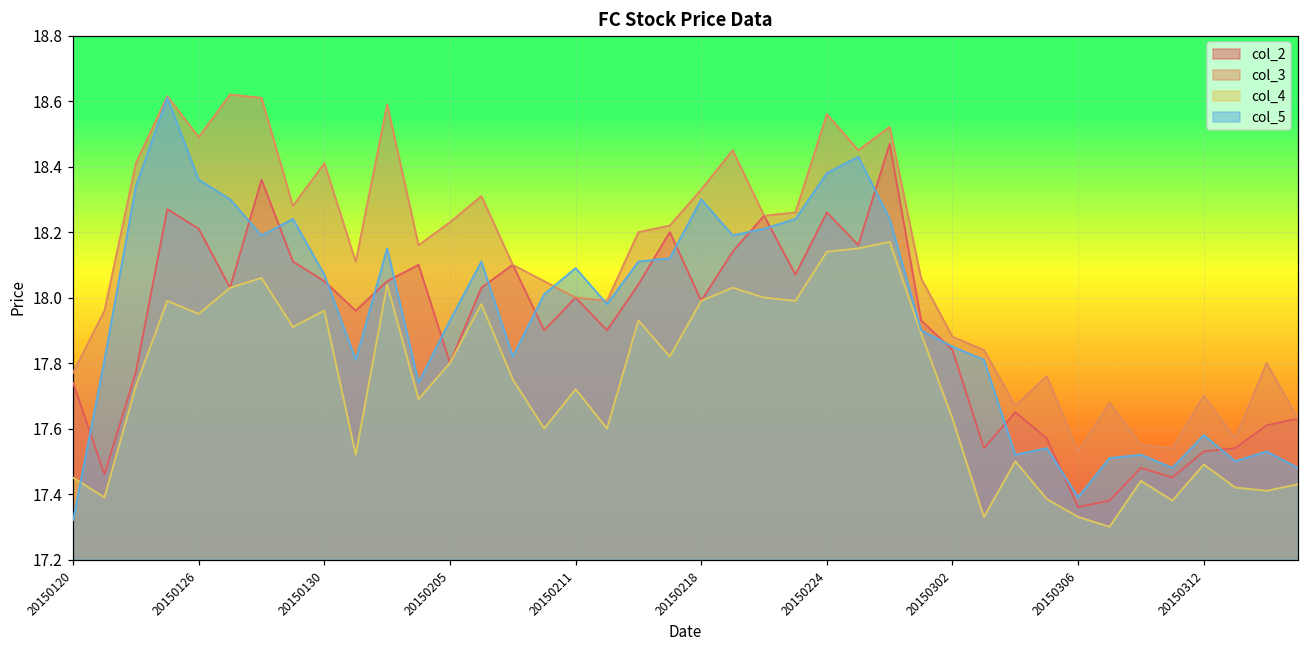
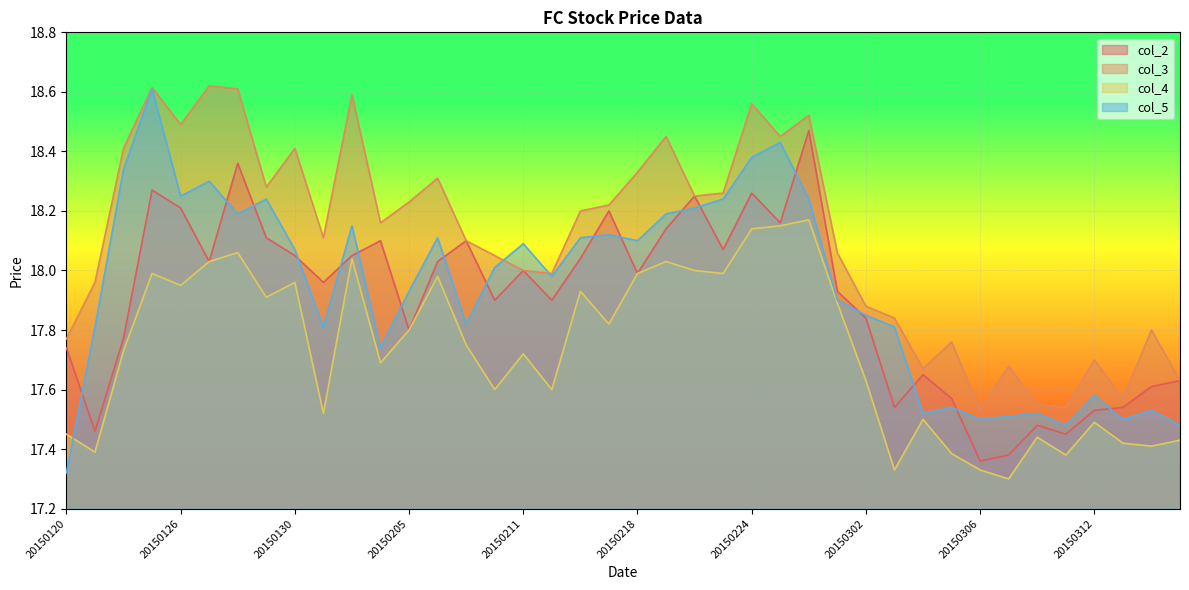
col_5, 20150126: 18.36 -> 18.25
col_5, 20150218: 18.3 -> 18.1
col_5, 20150306: 17.39 -> 17.50
